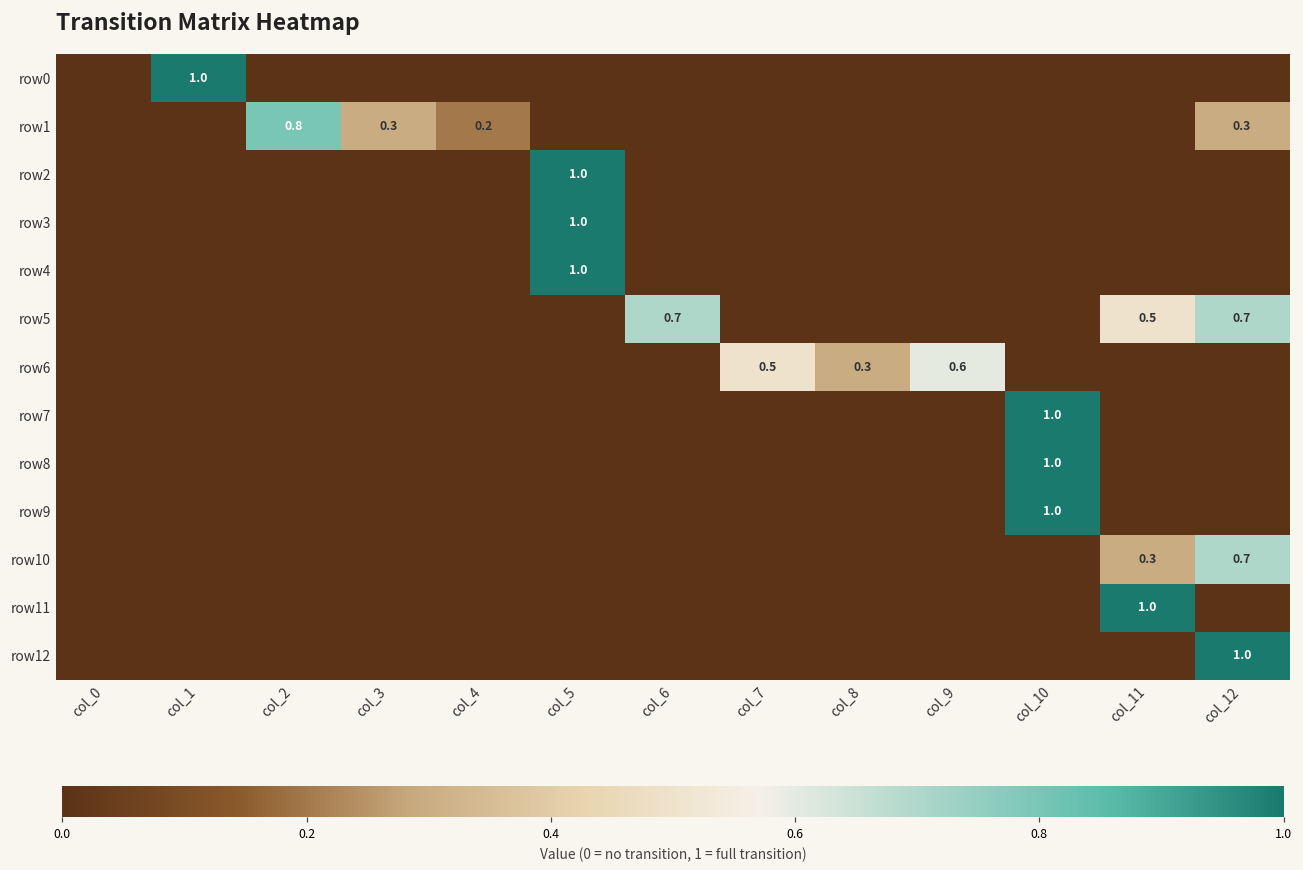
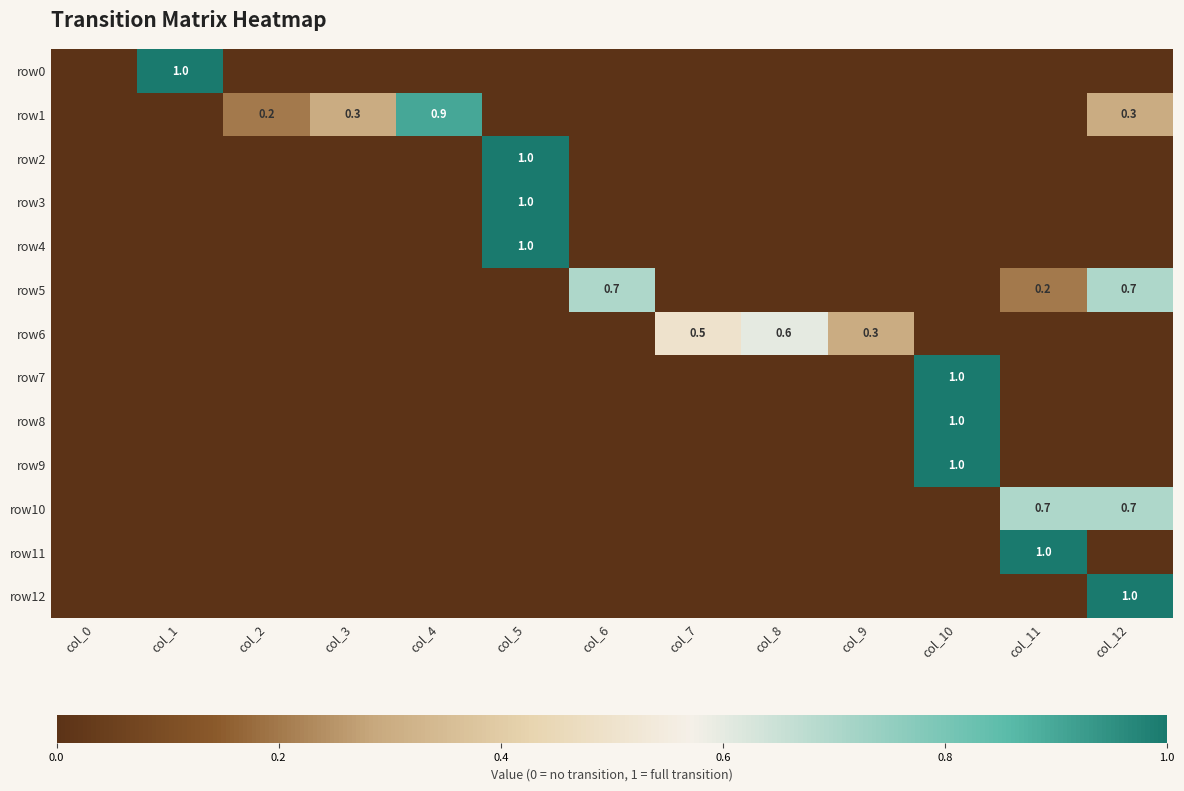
row1, col_2: 0.8 -> 0.2
row1, col_4: 0.2 -> 0.9
row5, col_11: 0.5 -> 0.2
row6, col_8: 0.3 -> 0.6
row6, col_9: 0.6 -> 0.3
row10, col_11: 0.3 -> 0.7
